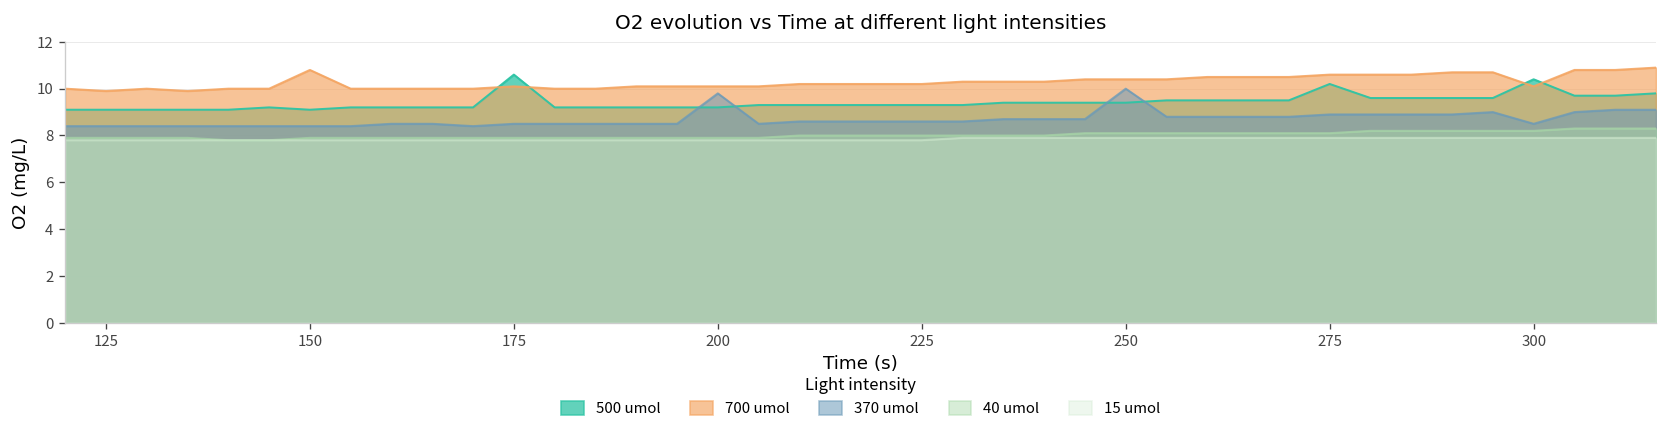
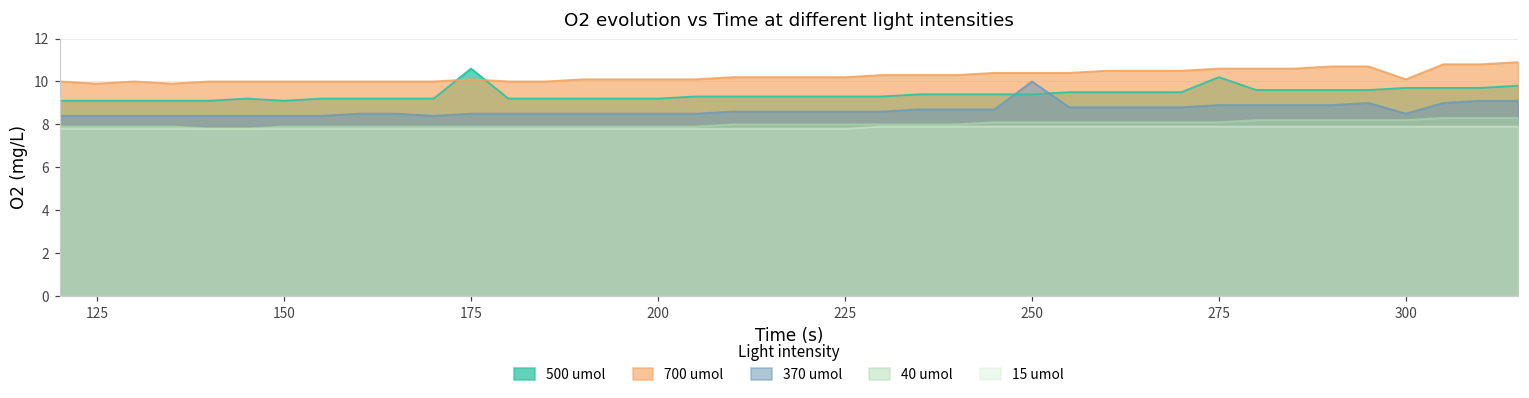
700 umol, 150: 10.8 -> 10.0
370 umol, 200: 9.8 -> 8.5
500 umol, 300: 10.4 -> 9.7
